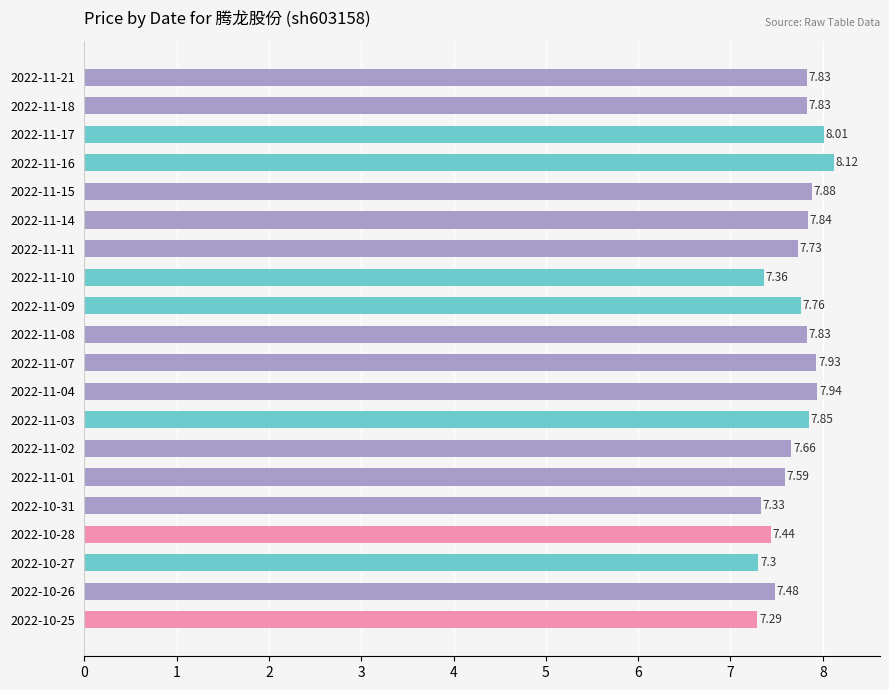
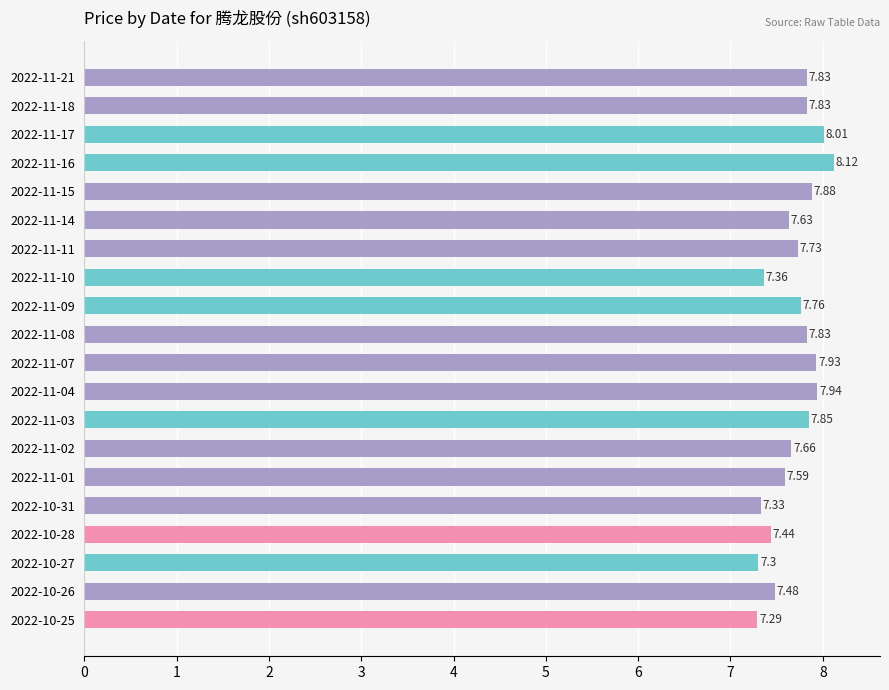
2022-11-14: 7.84 -> 7.63
